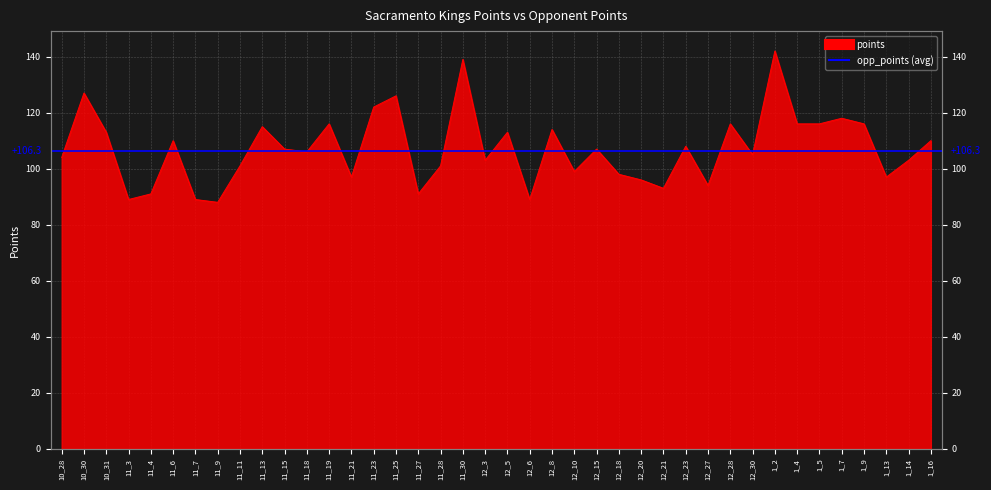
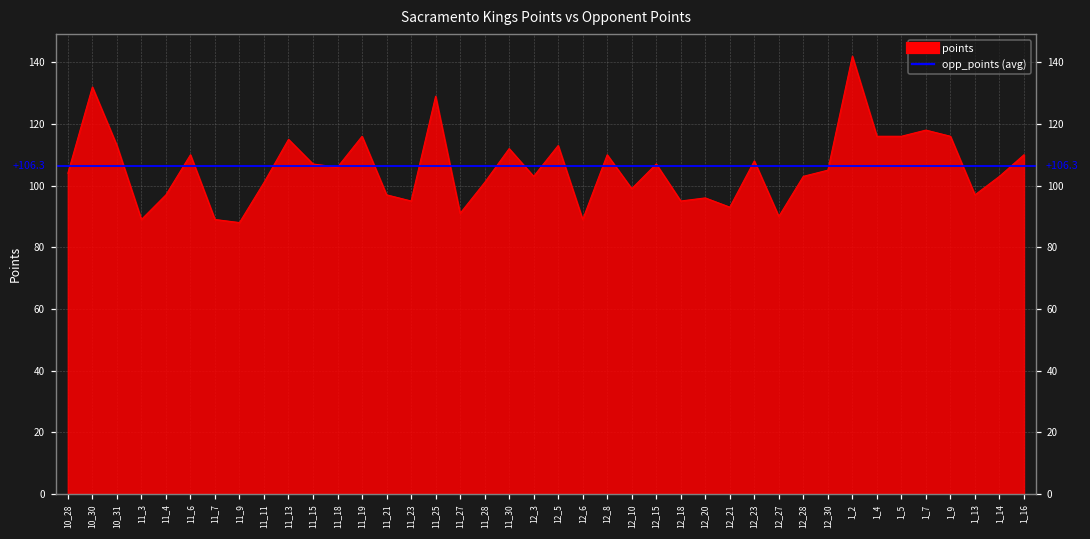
10_30: 127 -> 132
11_4: 91 -> 97
11_23: 122 -> 95
11_25: 126 -> 129
11_30: 139 -> 112
12_8: 114 -> 110
12_18: 98 -> 95
12_27: 94 -> 90
12_28: 116 -> 103
